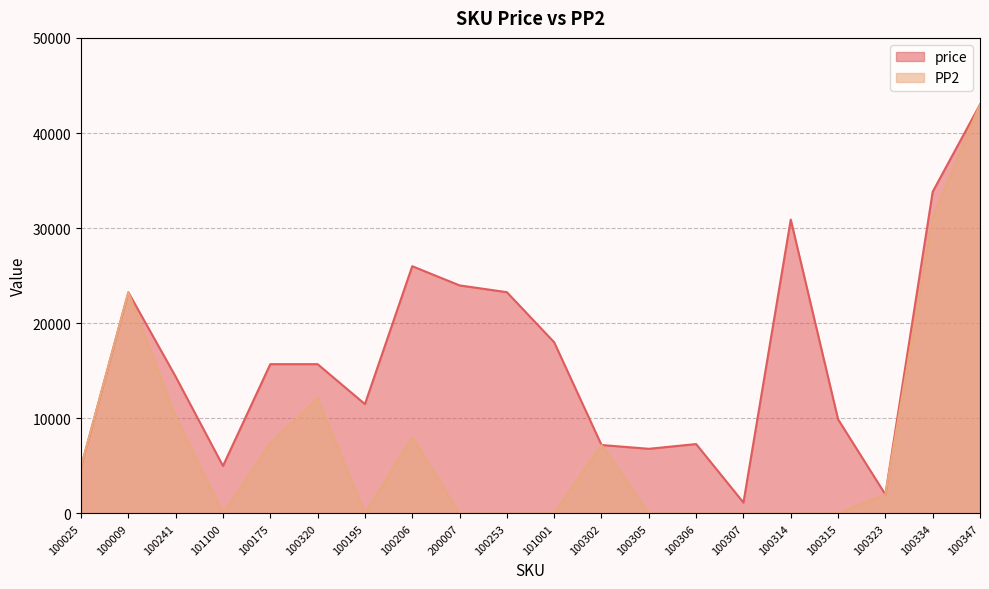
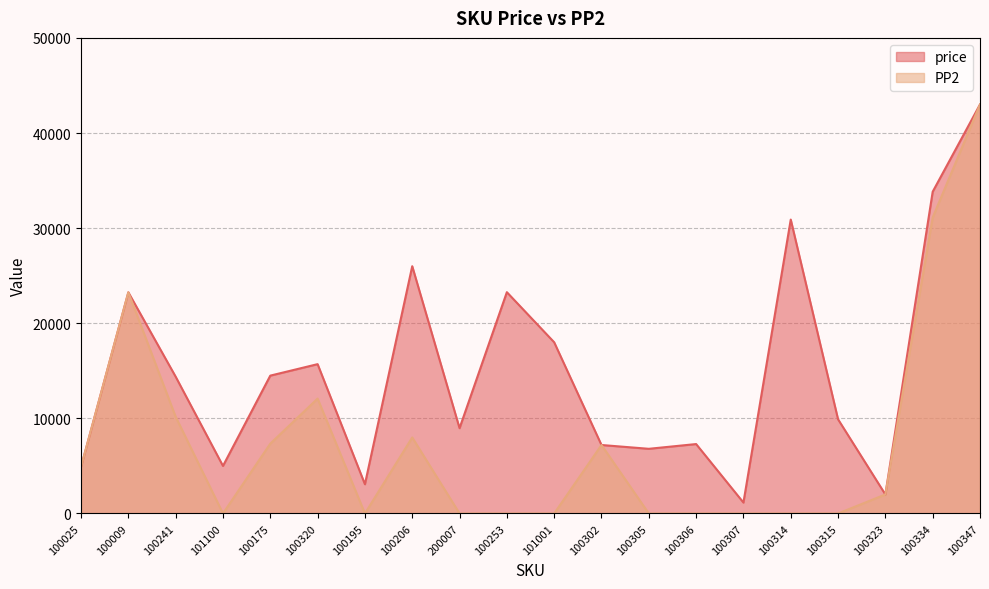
price, 100175: 16000 -> 14000
price, 100195: 12000 -> 3000
price, 200007: 24000 -> 9000
